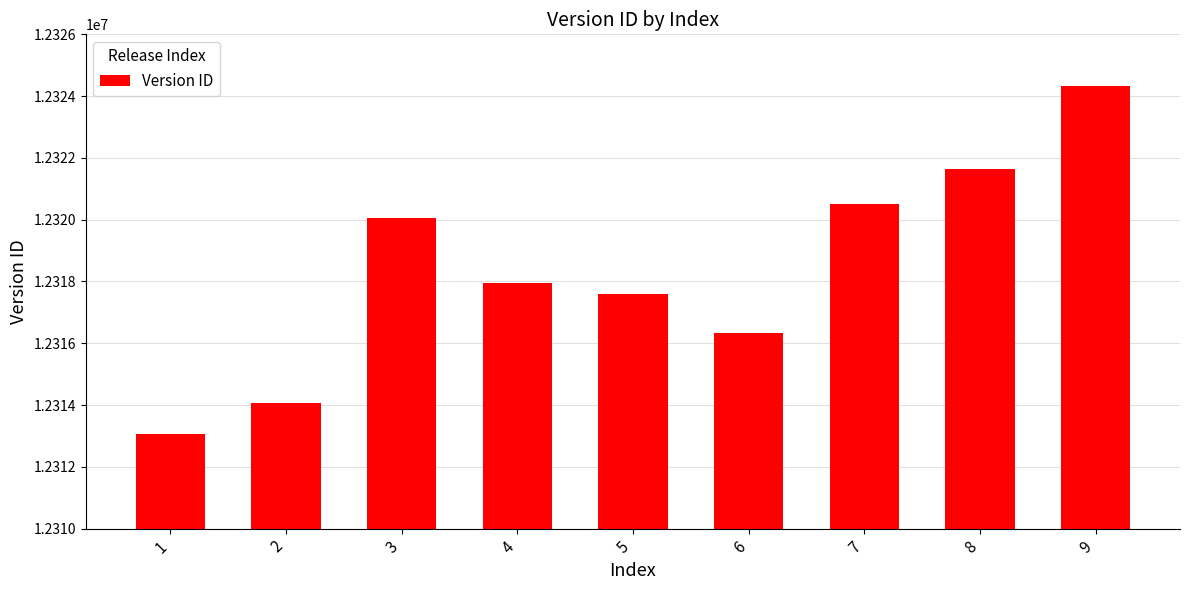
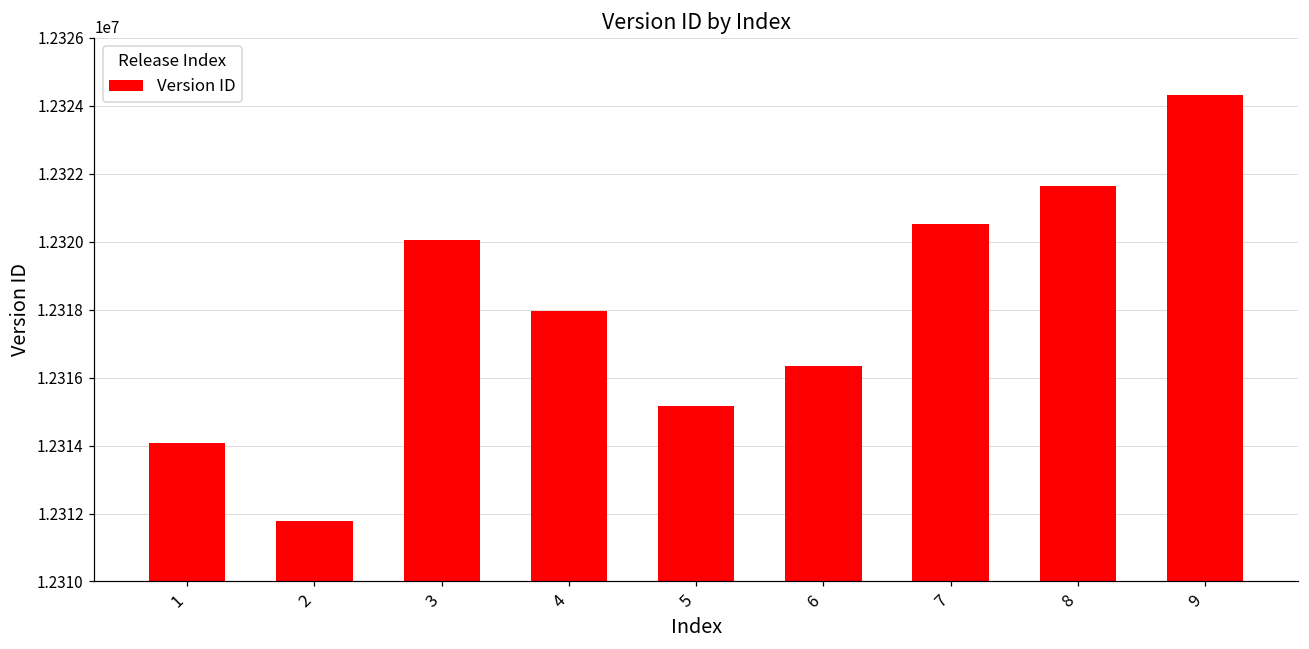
1: 12313100 -> 12314100
2: 12314100 -> 12311800
5: 12317600 -> 12315200
